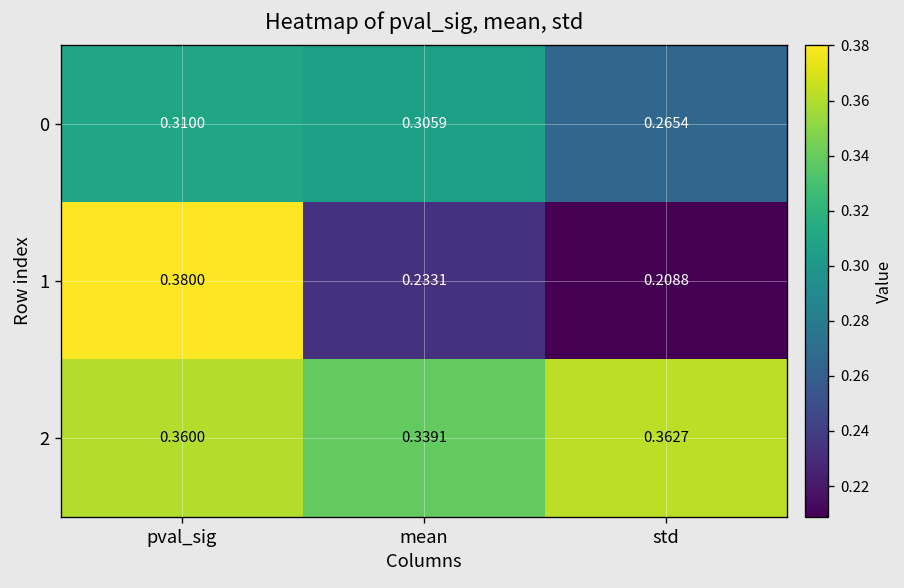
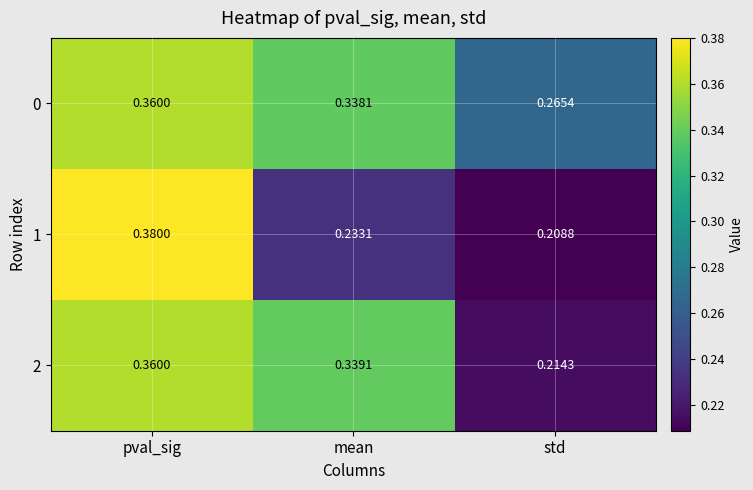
0, pval_sig: 0.3100 -> 0.3600
0, mean: 0.3059 -> 0.3381
2, std: 0.3627 -> 0.2143
